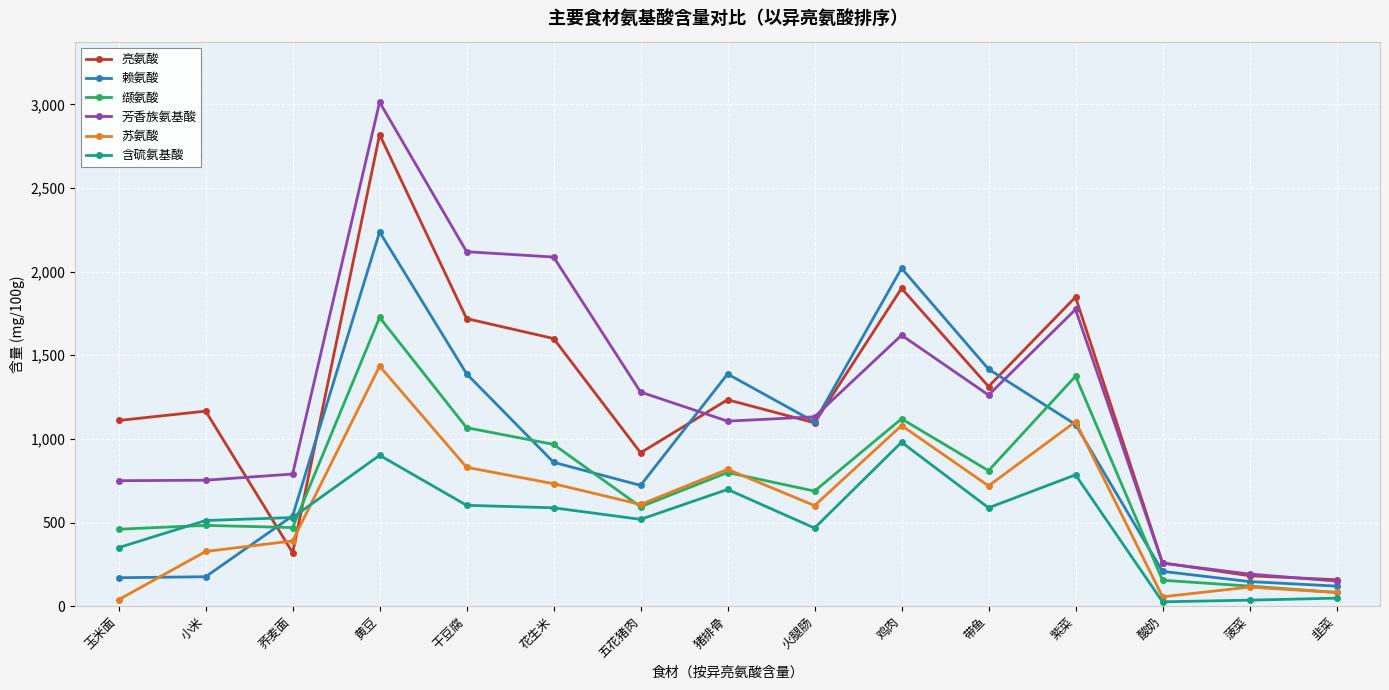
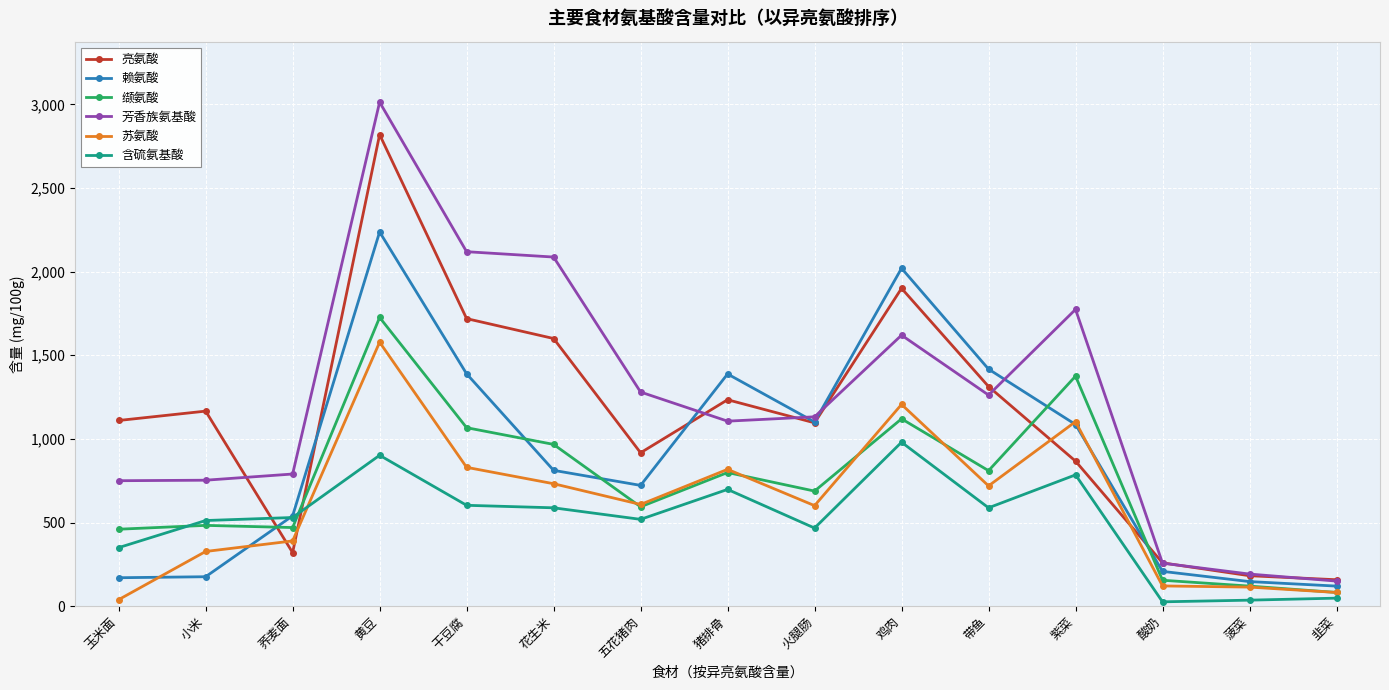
苏氨酸, 黄豆: 1,440 -> 1,580
赖氨酸, 花生米: 860 -> 810
苏氨酸, 鸡肉: 1,080 -> 1,210
亮氨酸, 紫菜: 1,850 -> 870
苏氨酸, 酸奶: 60 -> 120
